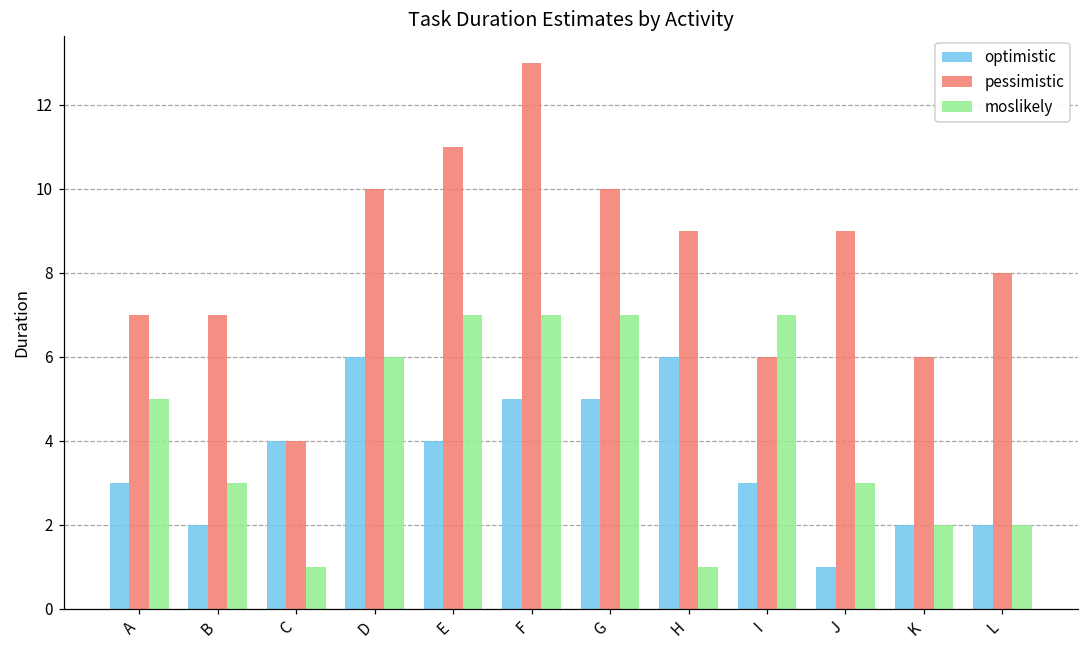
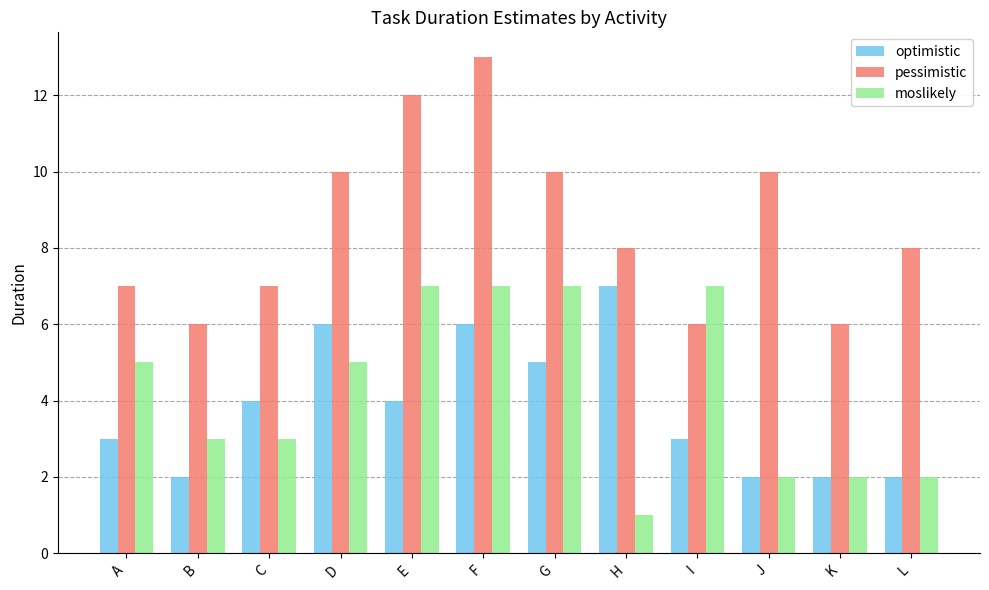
pessimistic, B: 7 -> 6
pessimistic, C: 4 -> 7
moslikely, C: 1 -> 3
moslikely, D: 6 -> 5
pessimistic, E: 11 -> 12
optimistic, F: 5 -> 6
optimistic, H: 6 -> 7
pessimistic, H: 9 -> 8
optimistic, J: 1 -> 2
pessimistic, J: 9 -> 10
moslikely, J: 3 -> 2
